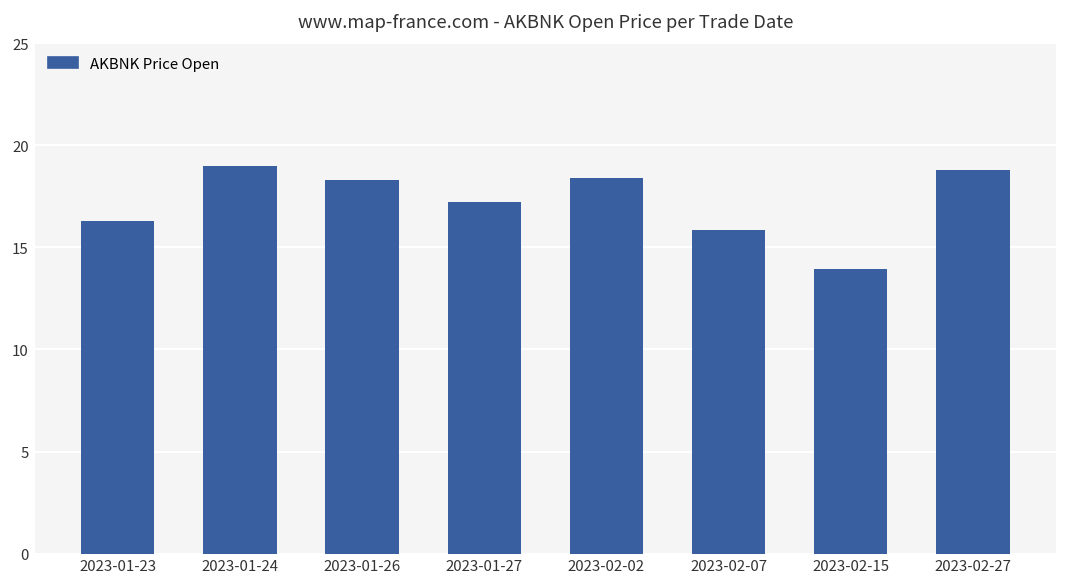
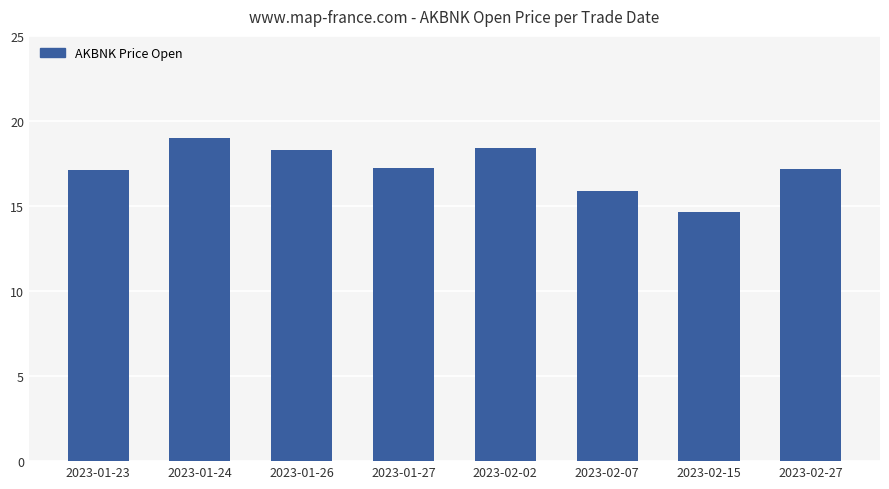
2023-01-23: 16.3 -> 17.1
2023-02-15: 14.0 -> 14.7
2023-02-27: 18.8 -> 17.2
